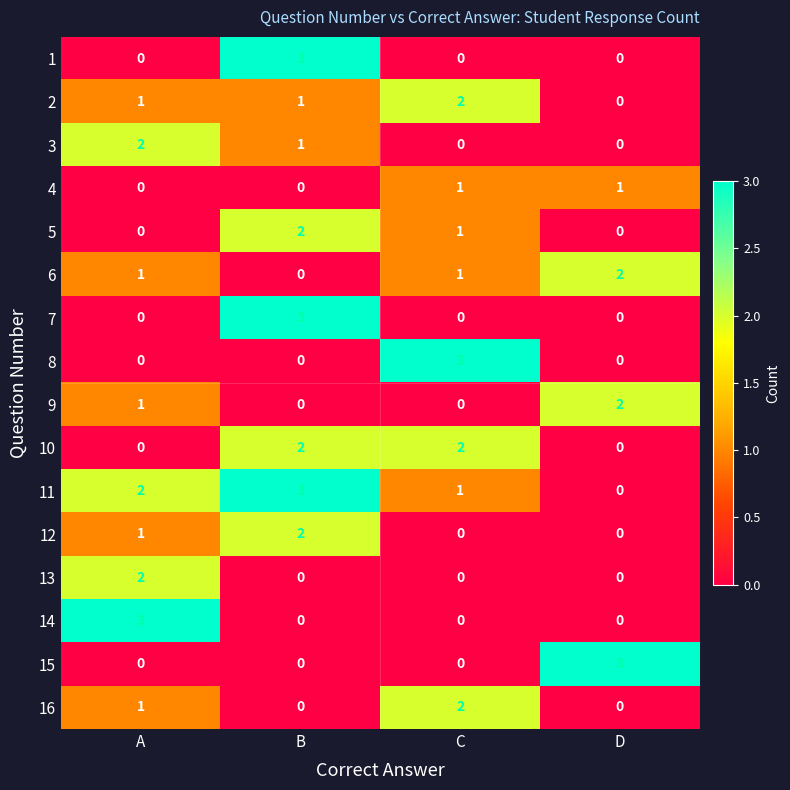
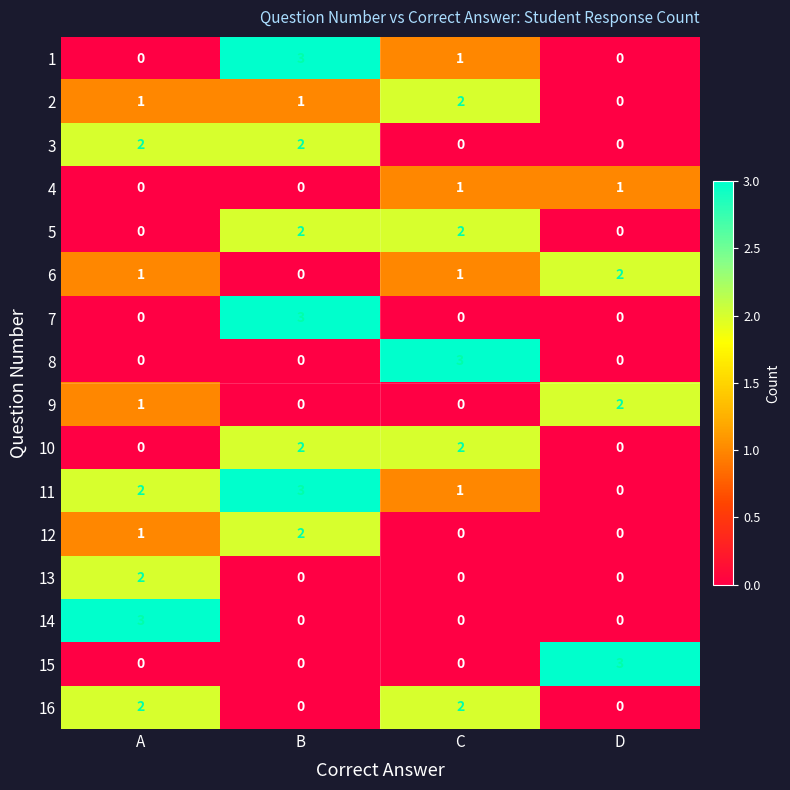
1, C: 0 -> 1
3, B: 1 -> 2
5, C: 1 -> 2
16, A: 1 -> 2
